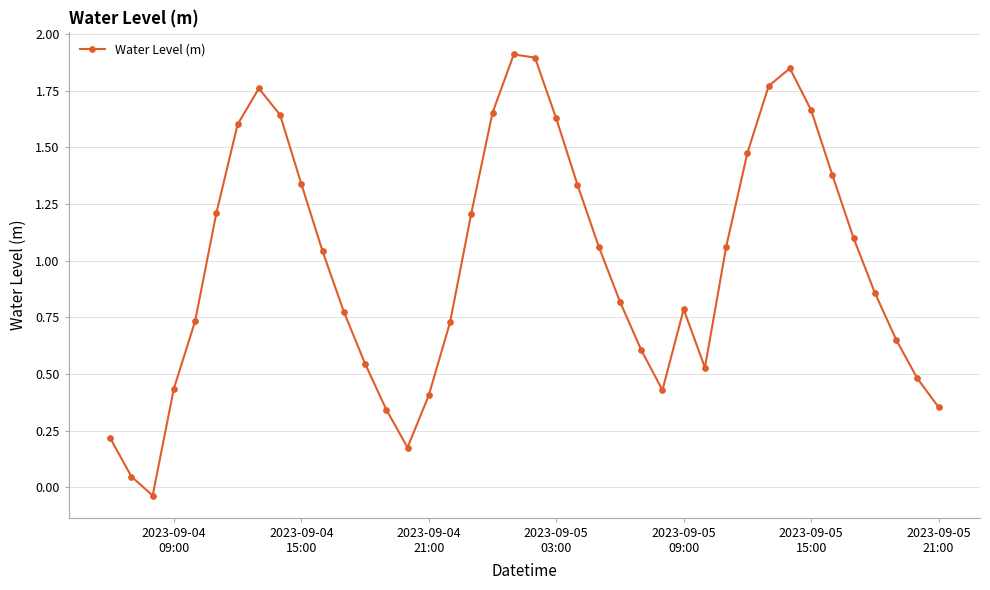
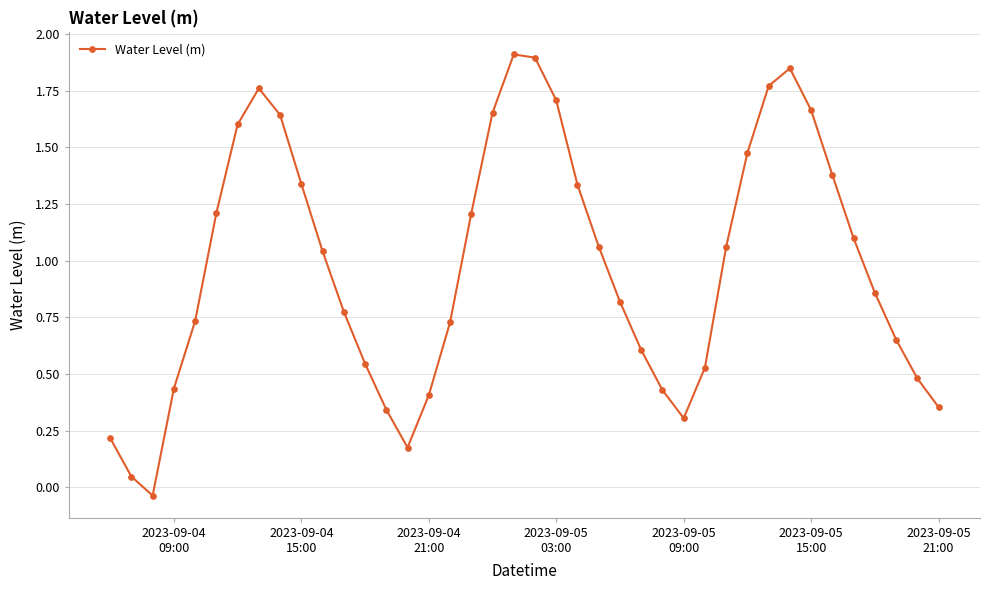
2023-09-05 03:00: 1.63 -> 1.71
2023-09-05 09:00: 0.79 -> 0.31
